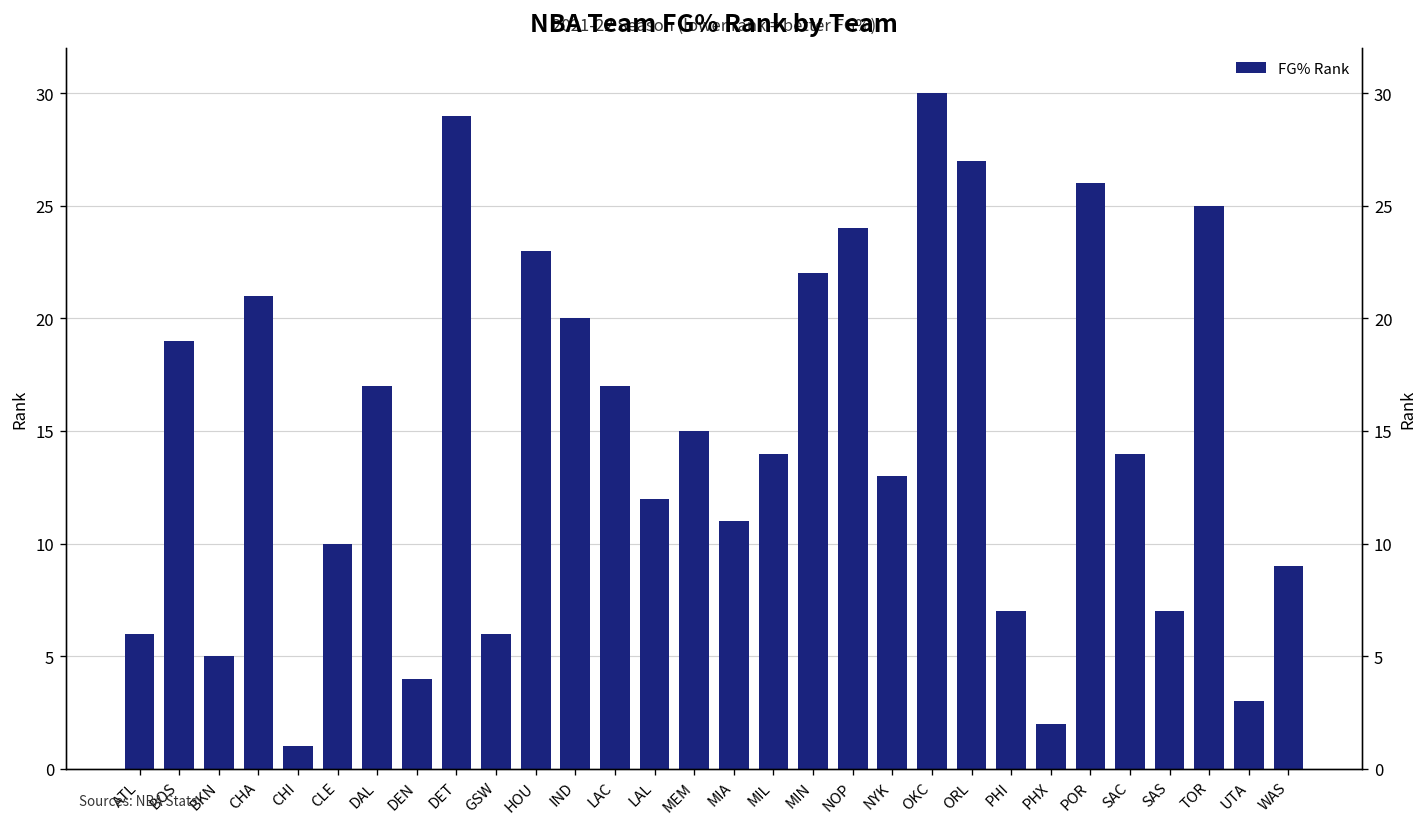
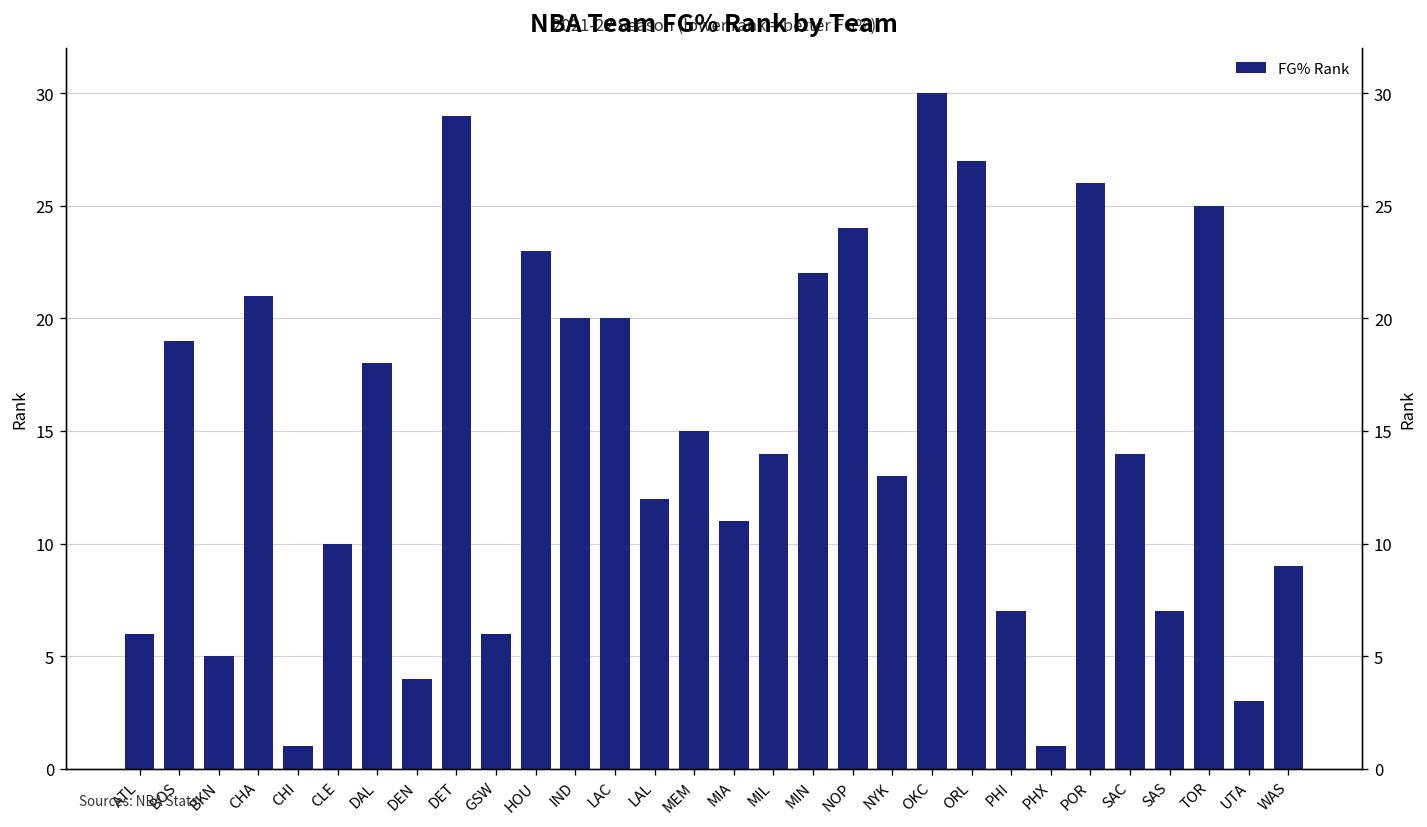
DAL: 17 -> 18
LAC: 17 -> 20
PHX: 2 -> 1
